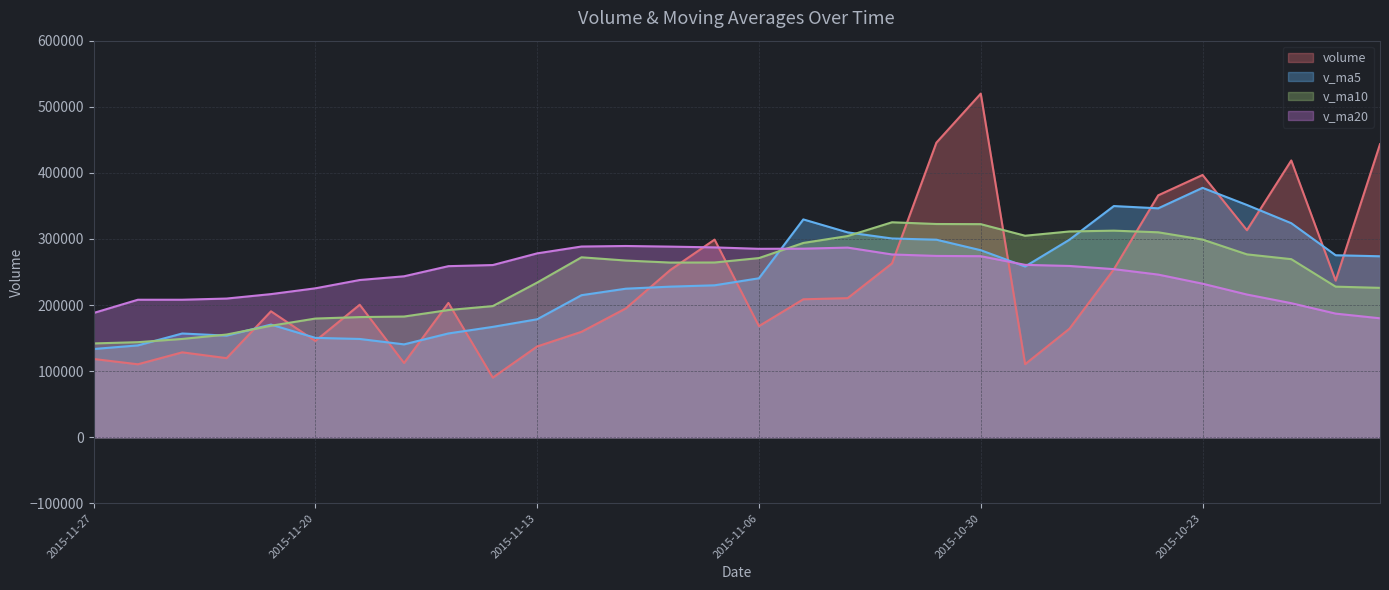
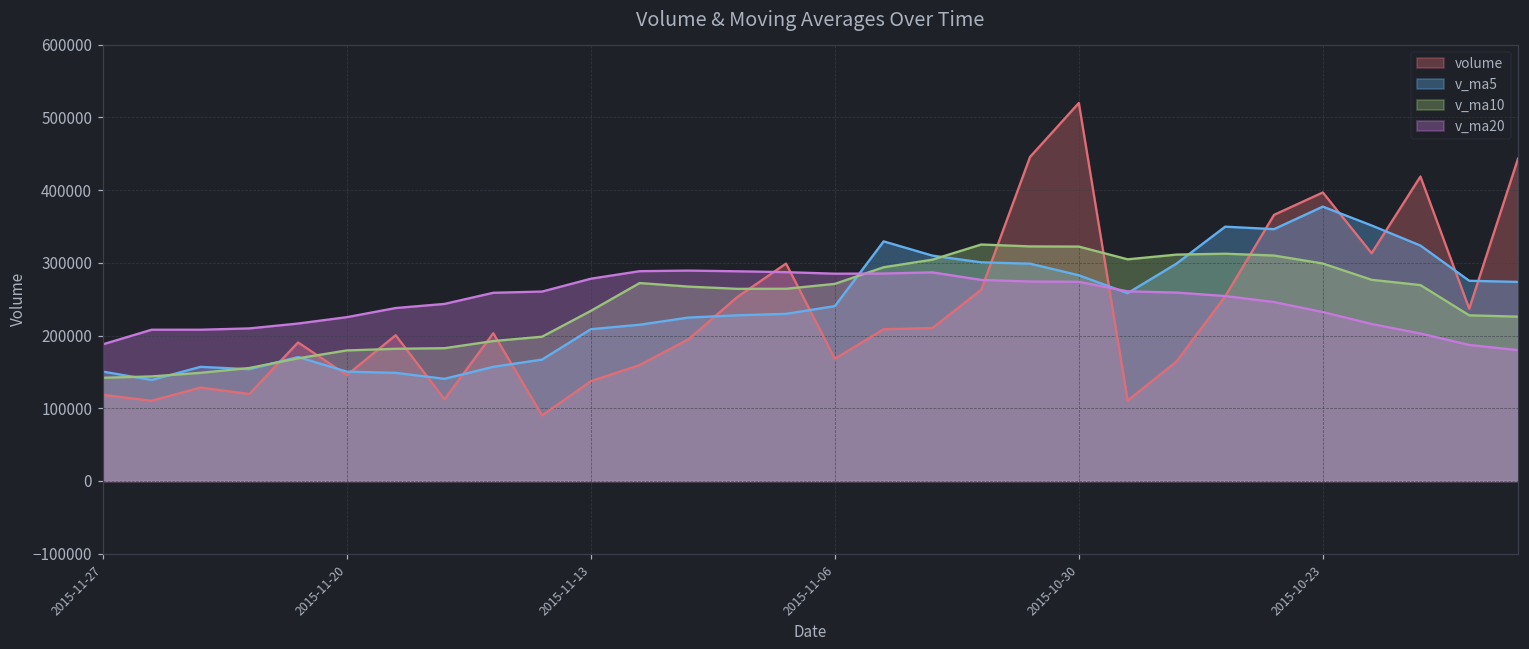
v_ma5, 2015-11-27: 130000 -> 150000
v_ma5, 2015-11-13: 180000 -> 210000
